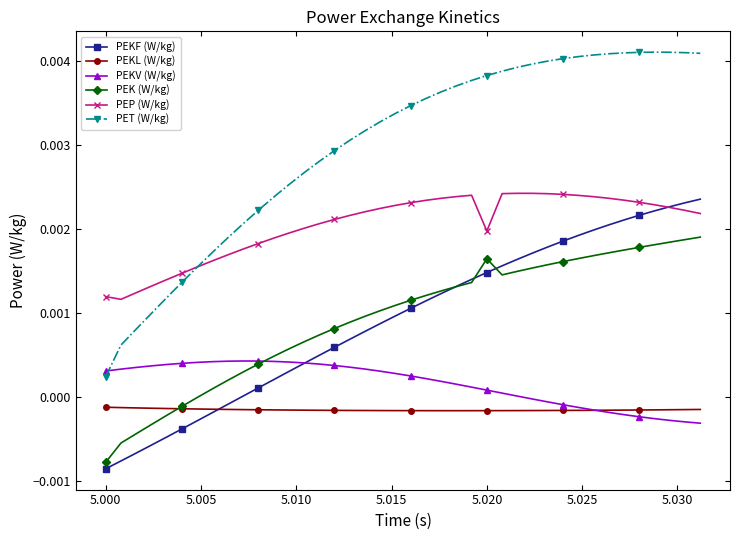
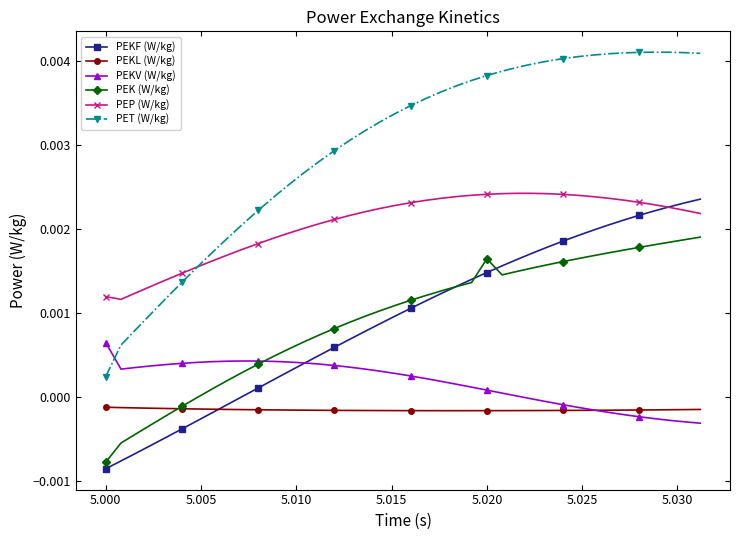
PEKV (W/kg), 5.000: 0.0003 -> 0.0007
PEP (W/kg), 5.020: 0.0020 -> 0.0024
